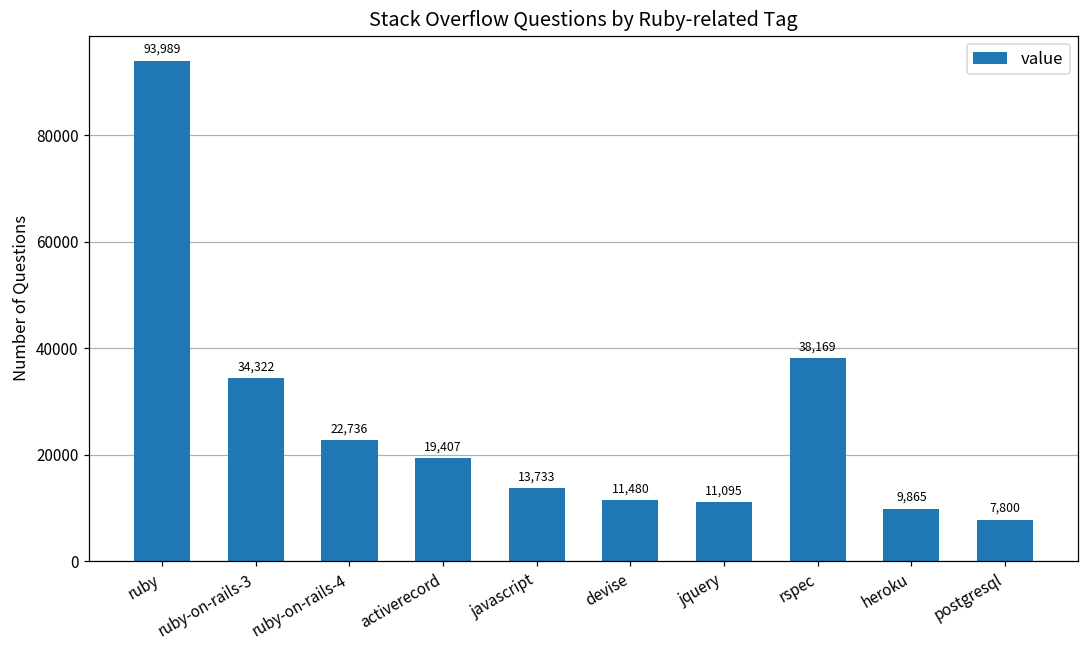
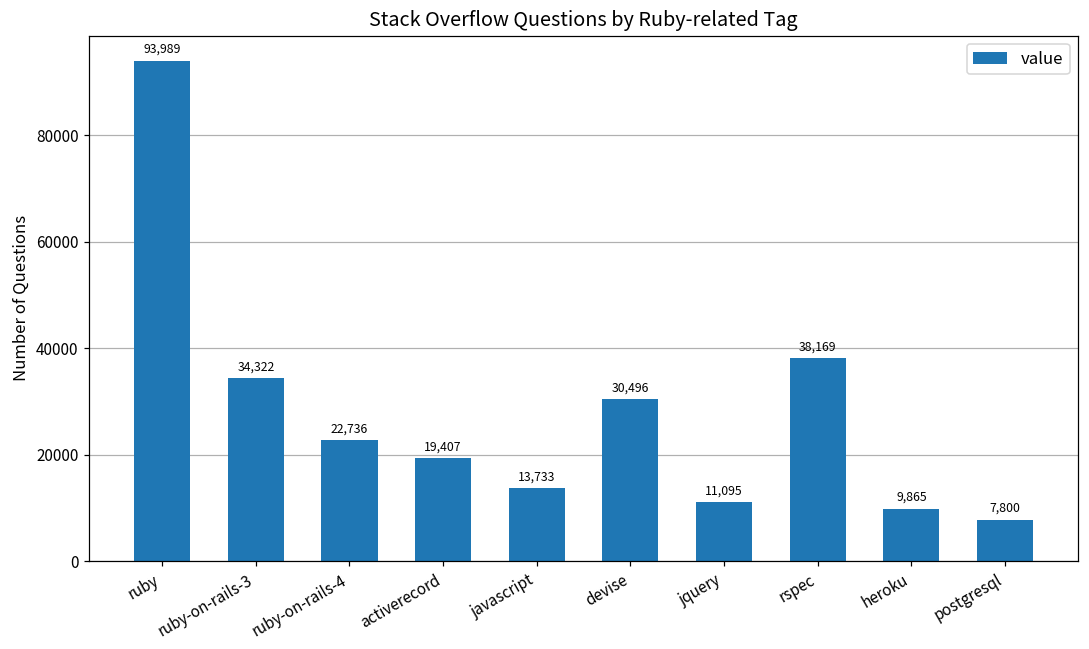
devise: 11,480 -> 30,496
